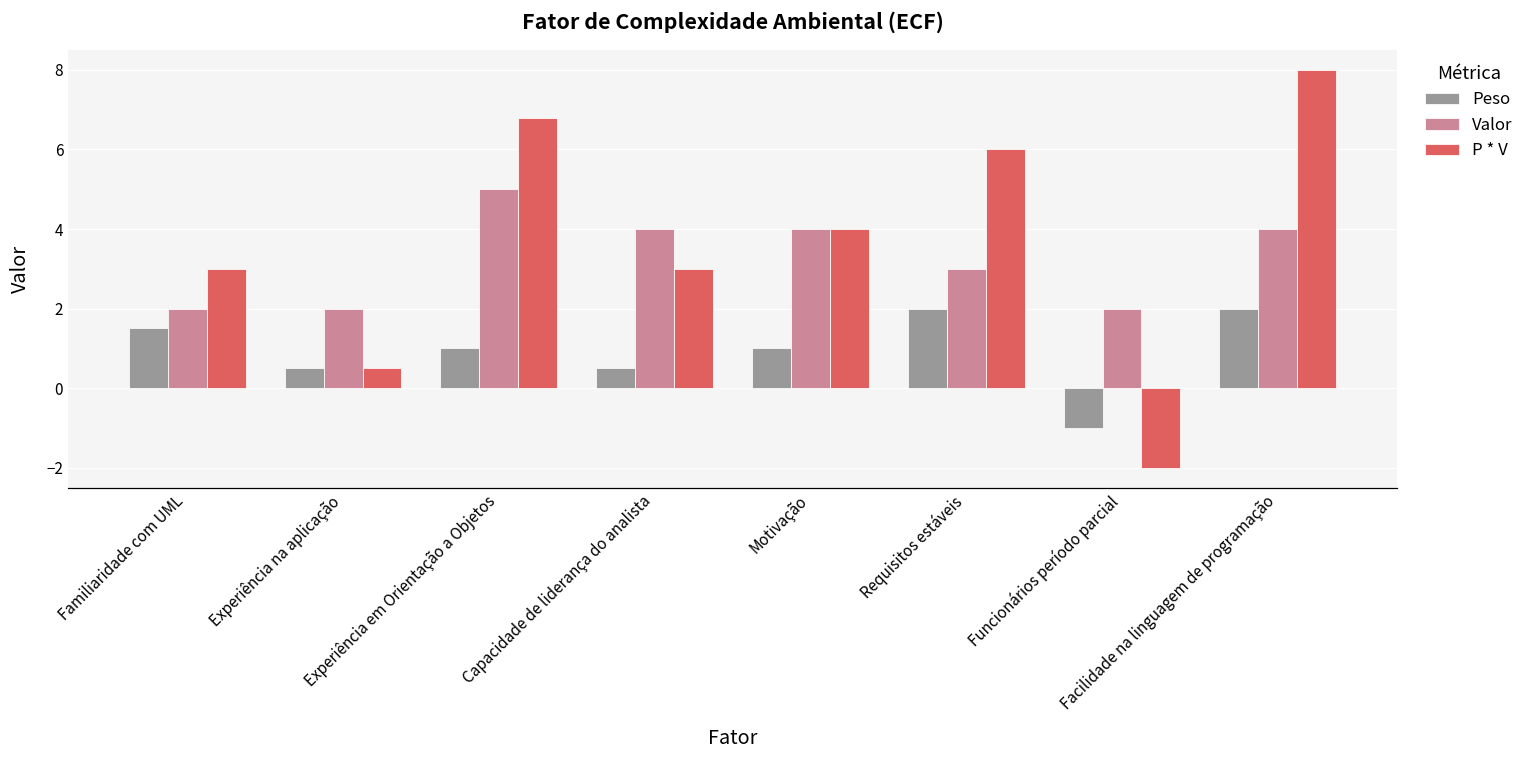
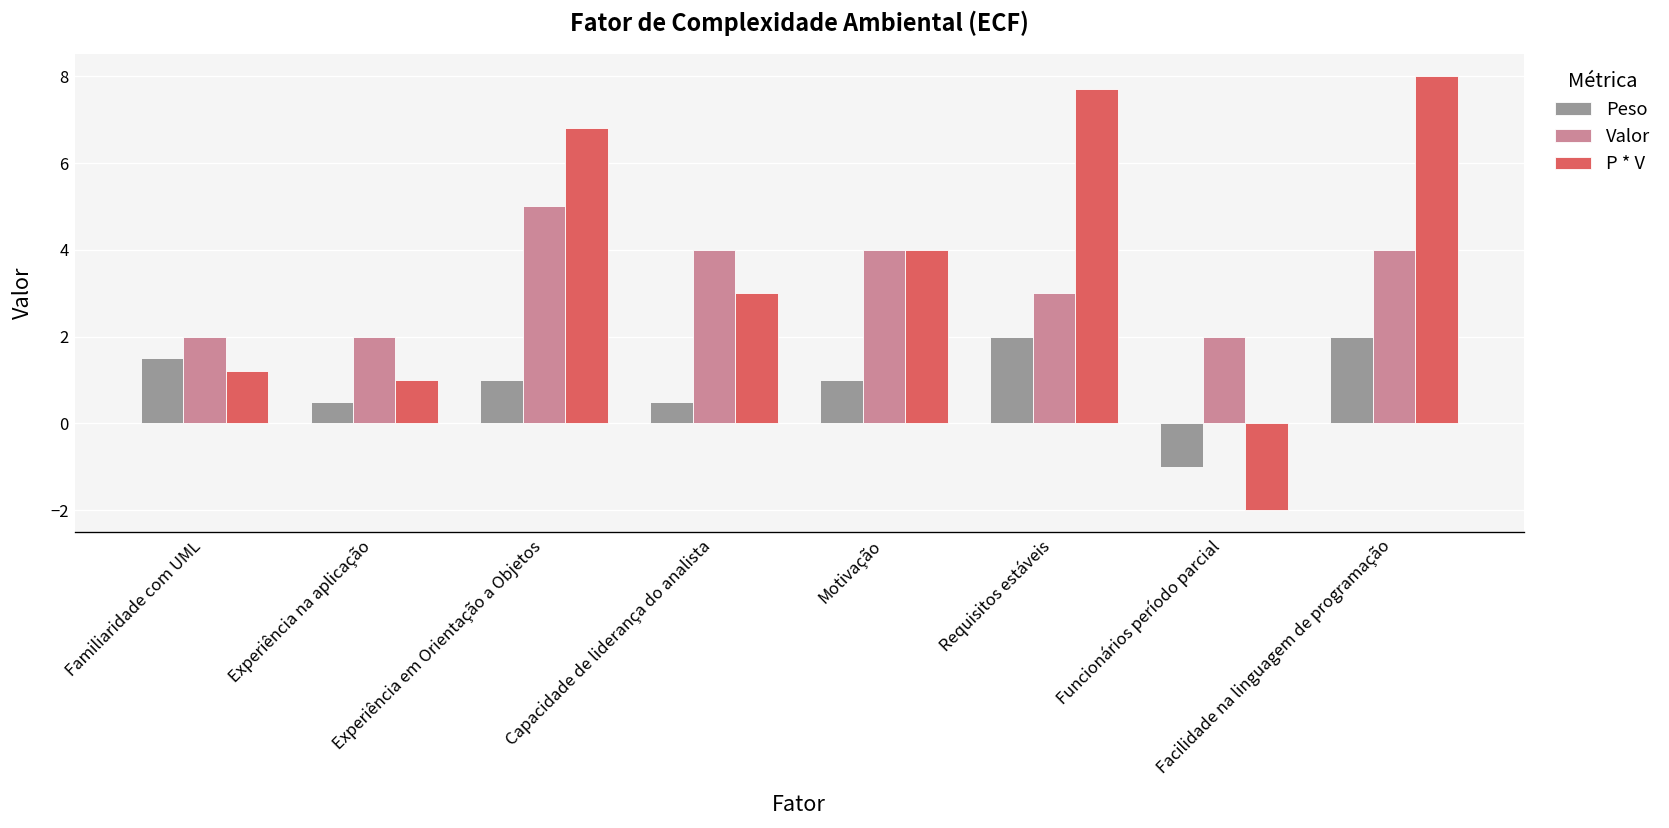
P * V, Familiaridade com UML: 3.0 -> 1.2
P * V, Experiência na aplicação: 0.5 -> 1.0
P * V, Requisitos estáveis: 6.0 -> 7.7
